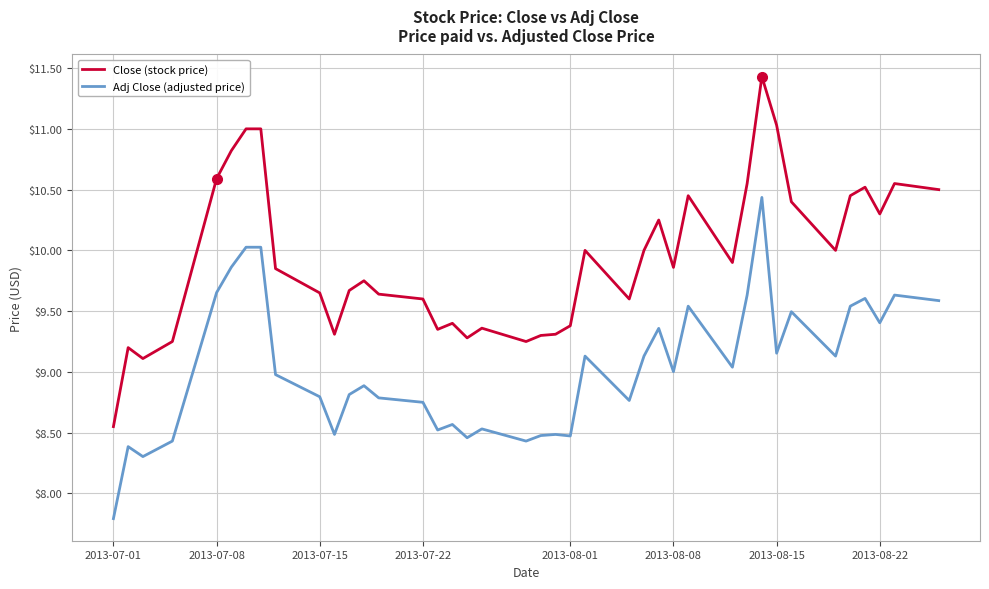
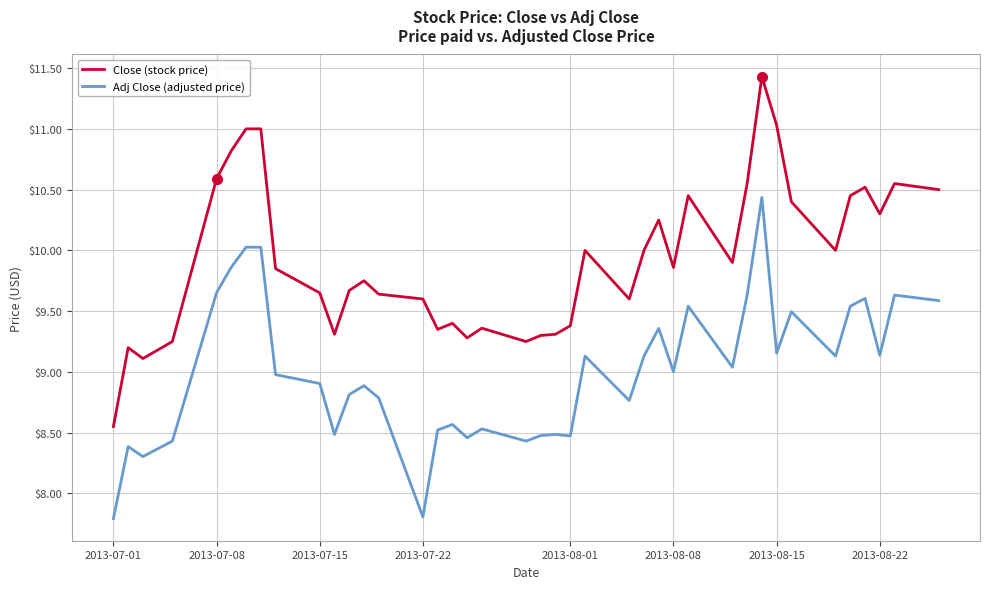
Adj Close (adjusted price), 2013-07-15: $8.80 -> $8.90
Adj Close (adjusted price), 2013-07-22: $8.75 -> $7.81
Adj Close (adjusted price), 2013-08-22: $9.40 -> $9.14
